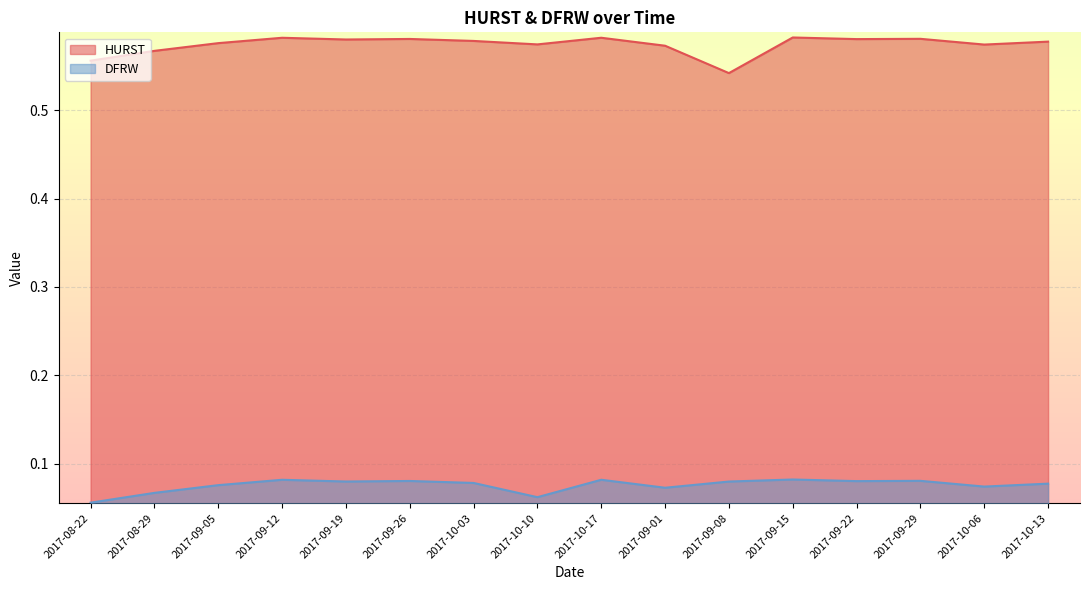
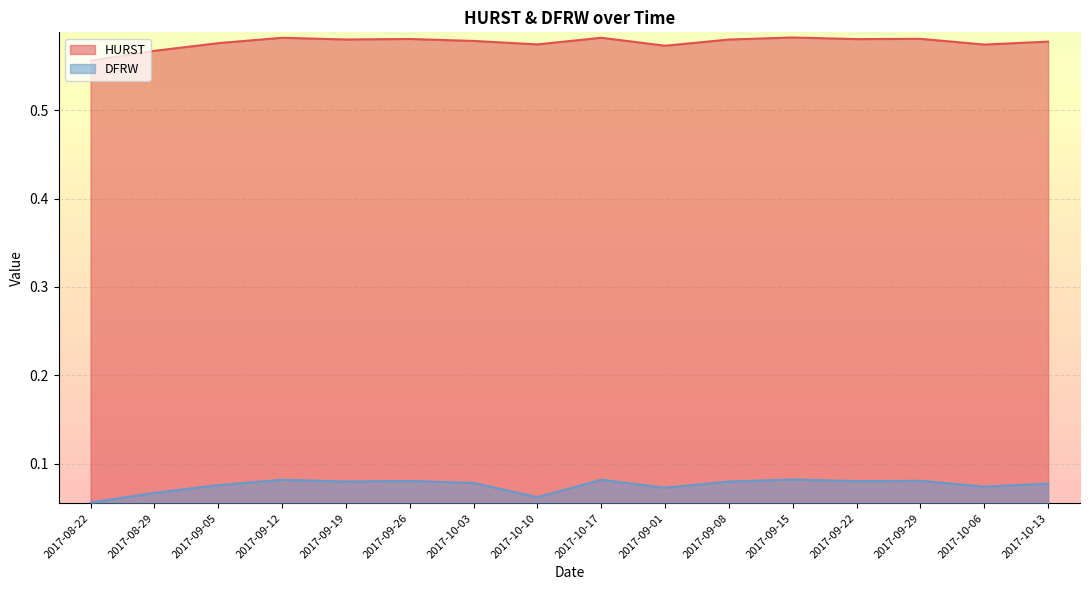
HURST, 2017-09-08: 0.54 -> 0.58
